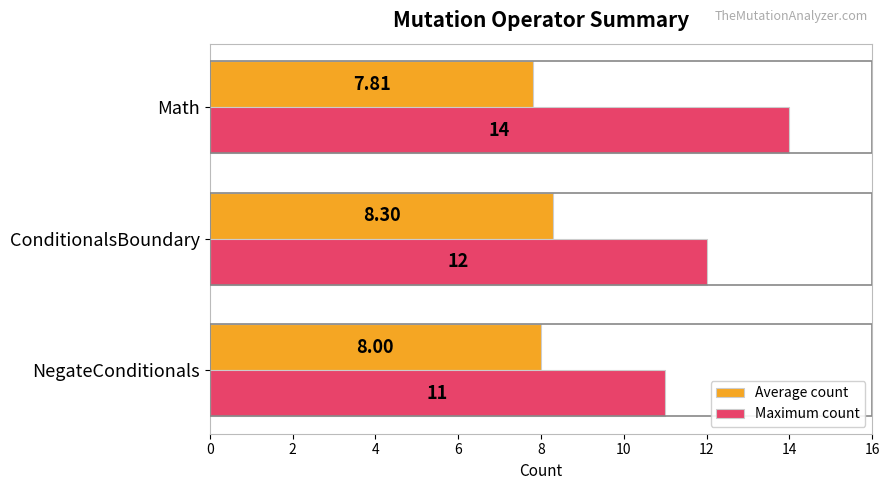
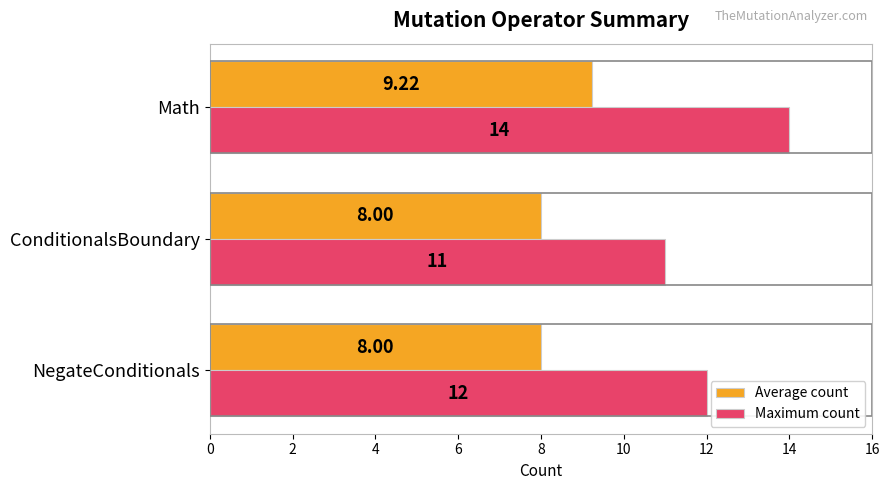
Average count, Math: 7.81 -> 9.22
Average count, ConditionalsBoundary: 8.30 -> 8.00
Maximum count, ConditionalsBoundary: 12 -> 11
Maximum count, NegateConditionals: 11 -> 12
